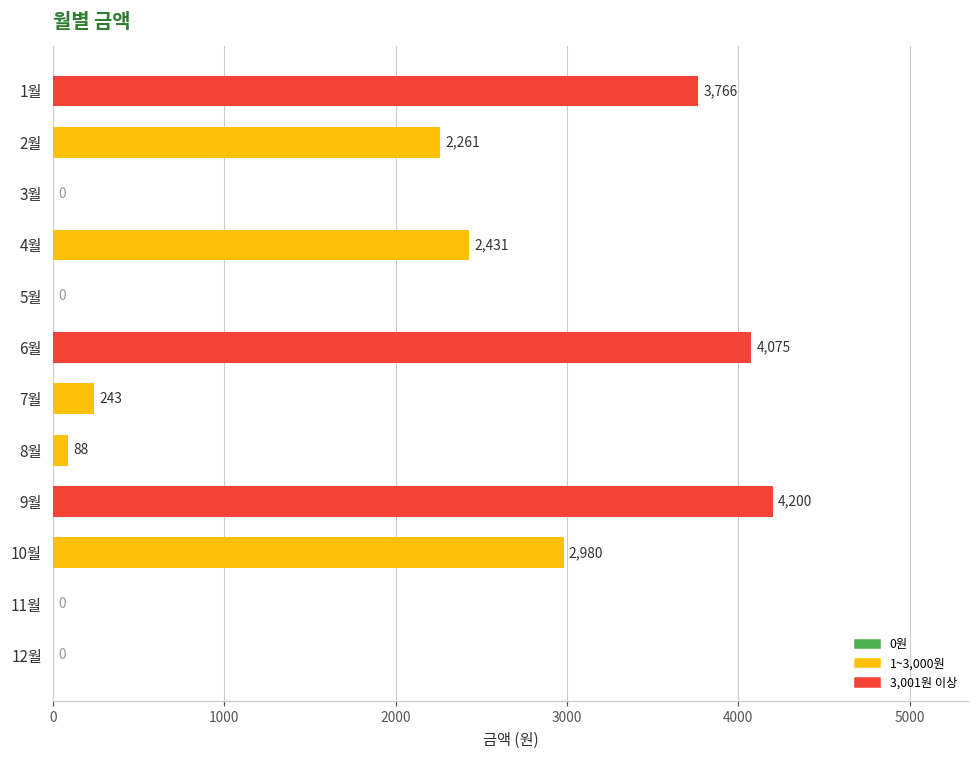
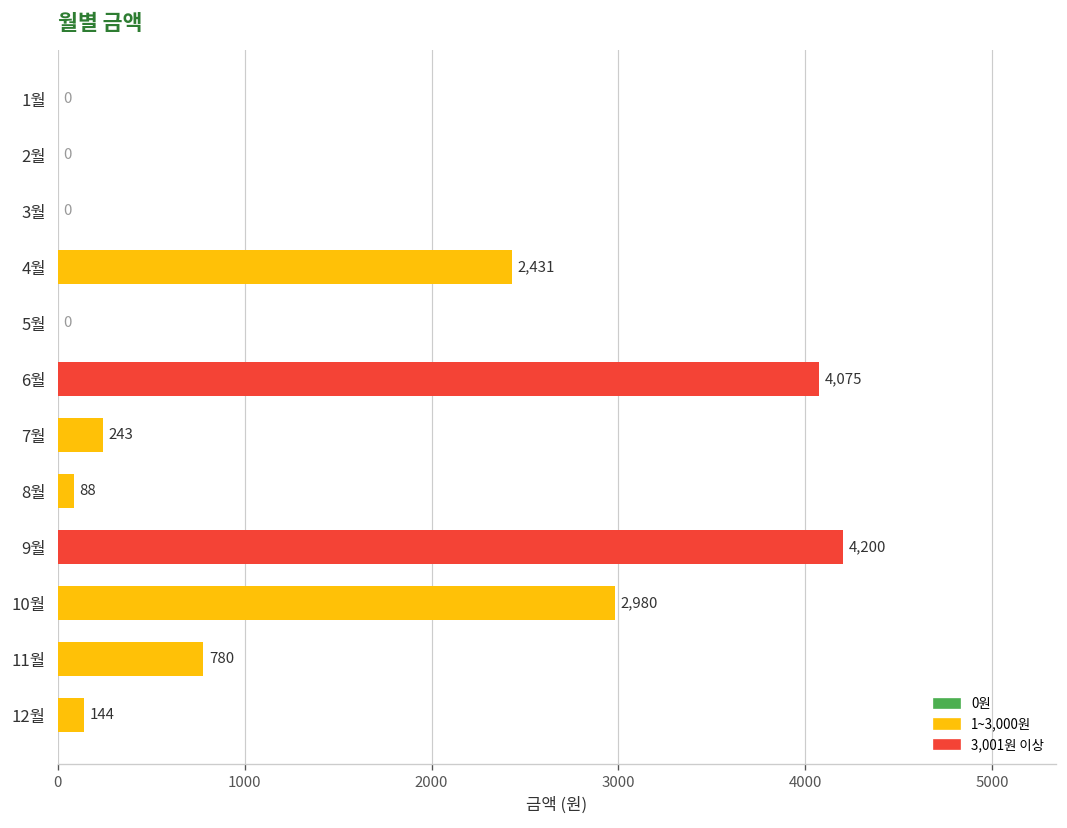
1월: 3,766 -> 0
2월: 2,261 -> 0
11월: 0 -> 780
12월: 0 -> 144
